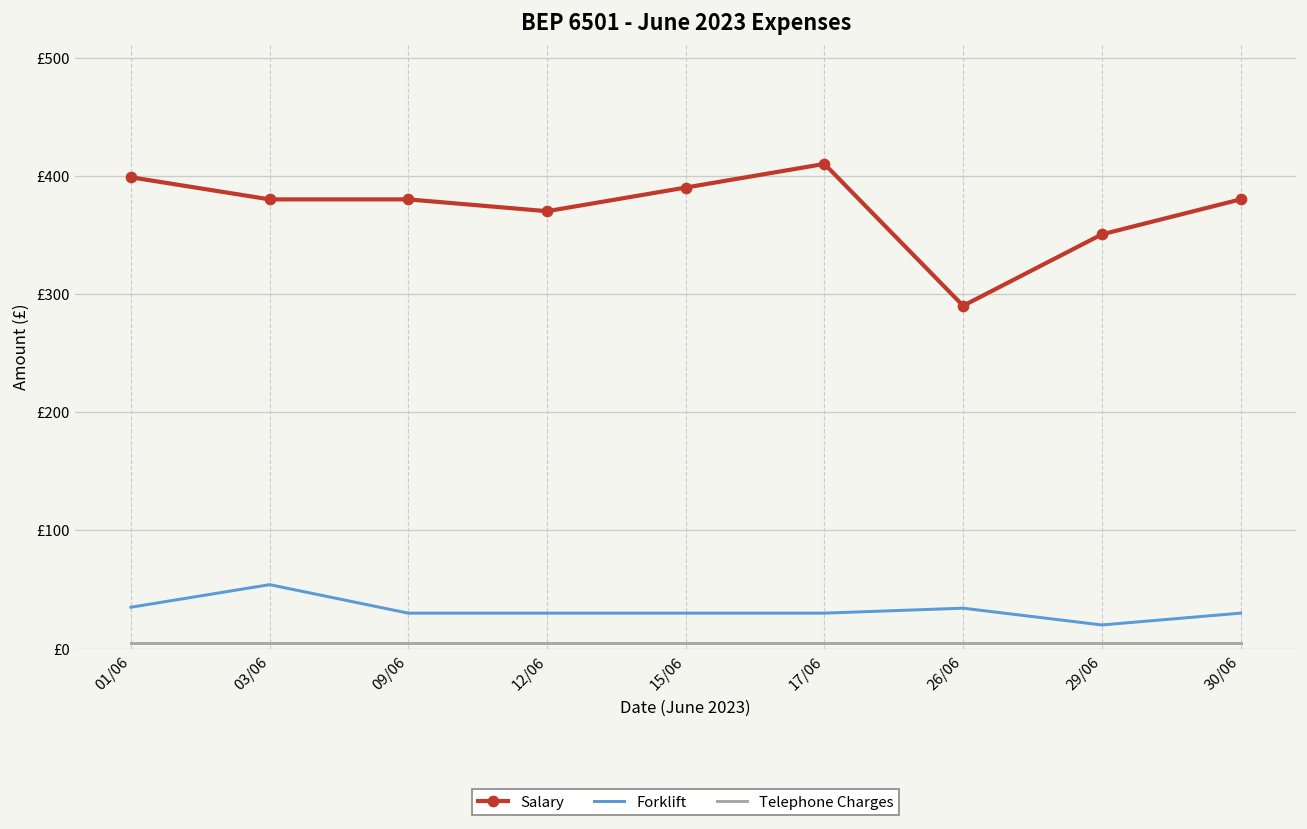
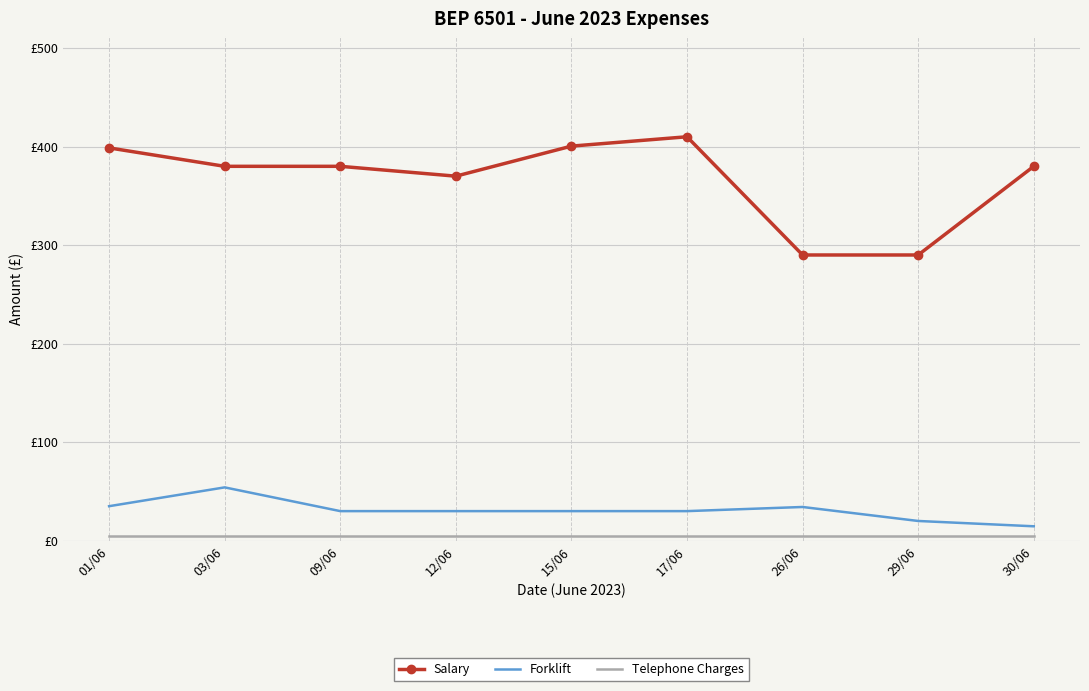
Salary, 15/06: £390 -> £400
Salary, 29/06: £350 -> £290
Forklift, 30/06: £30 -> £10
